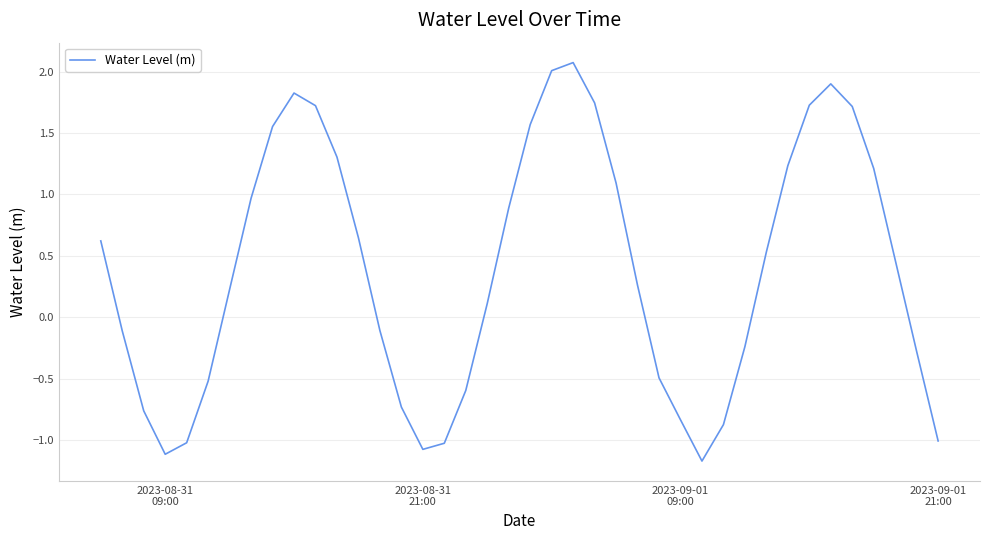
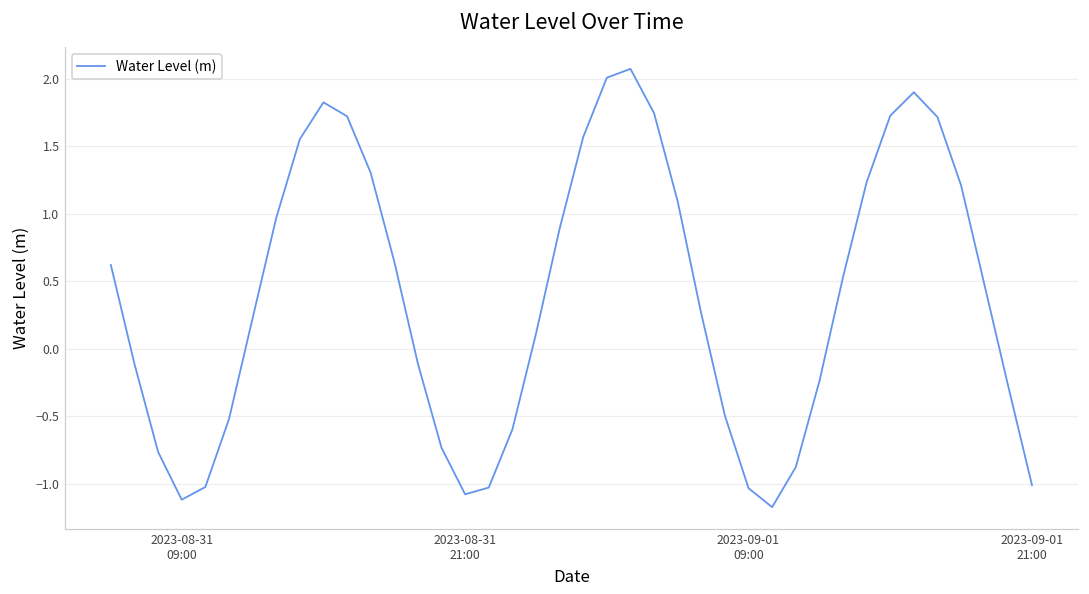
2023-09-01 09:00: -0.84 -> -1.03
